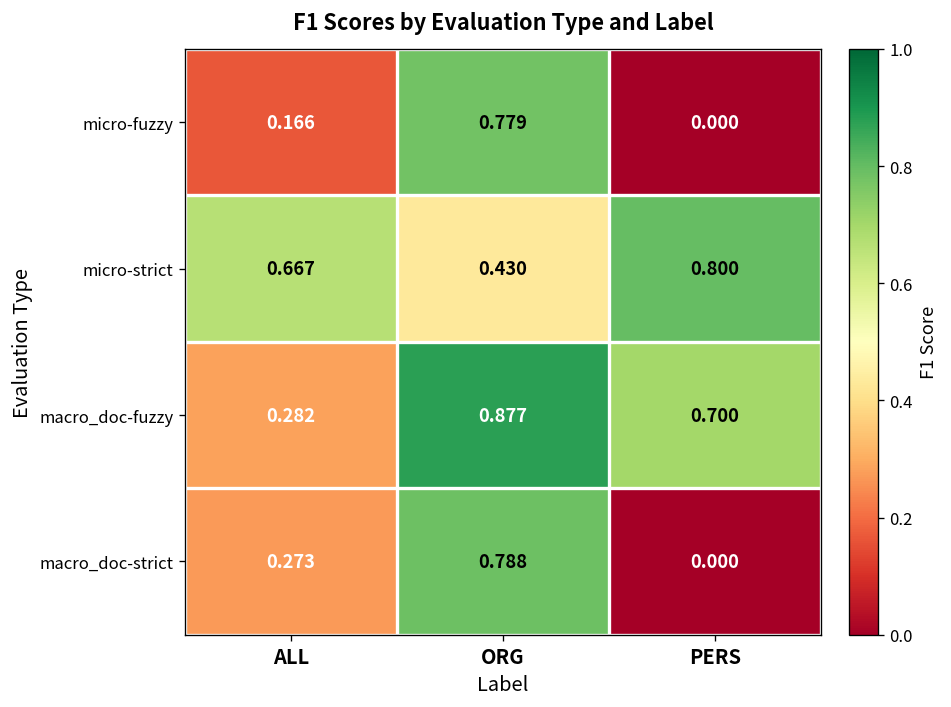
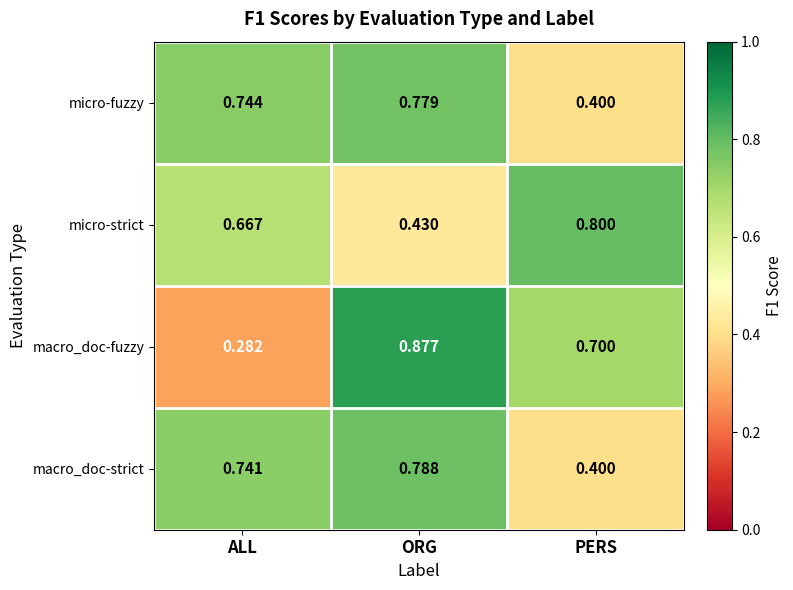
micro-fuzzy, ALL: 0.166 -> 0.744
micro-fuzzy, PERS: 0.000 -> 0.400
macro_doc-strict, ALL: 0.273 -> 0.741
macro_doc-strict, PERS: 0.000 -> 0.400
